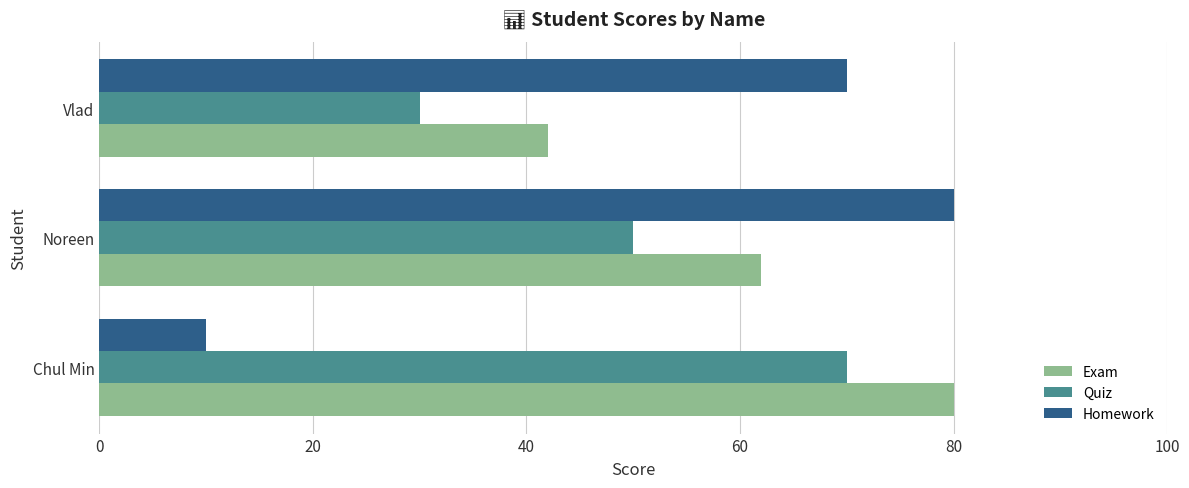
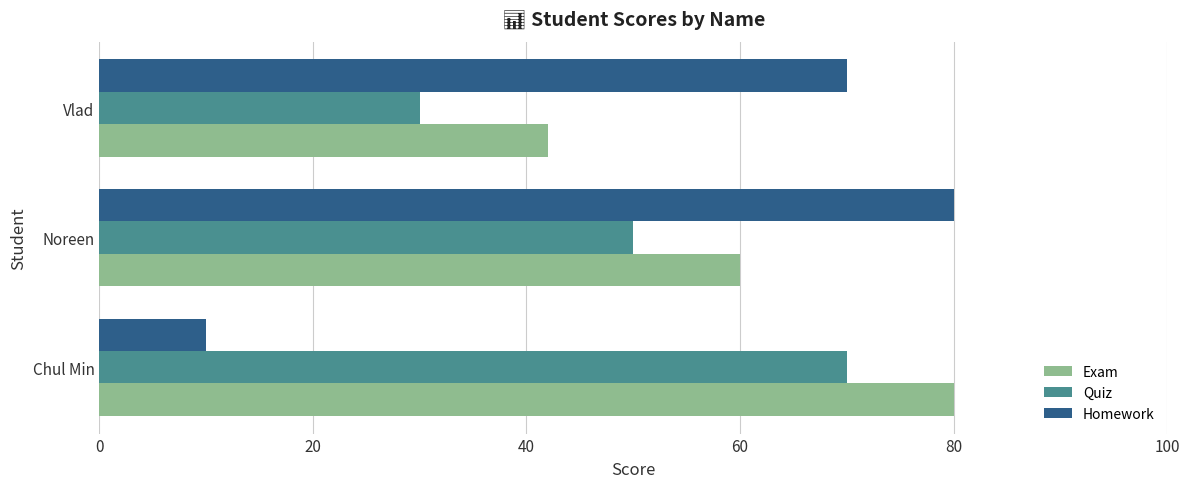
Exam, Noreen: 62 -> 60
